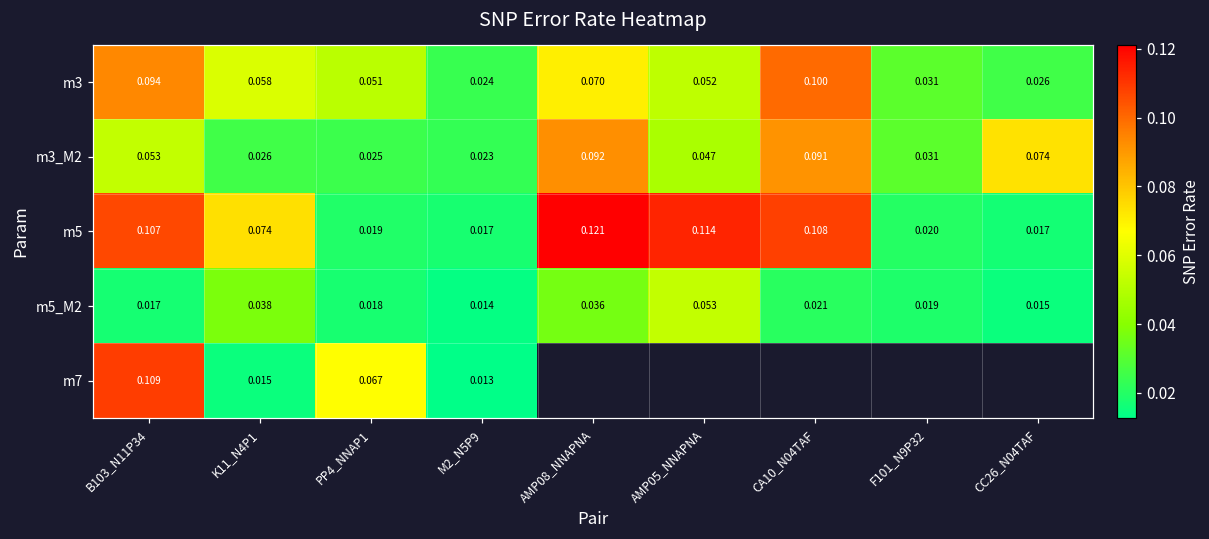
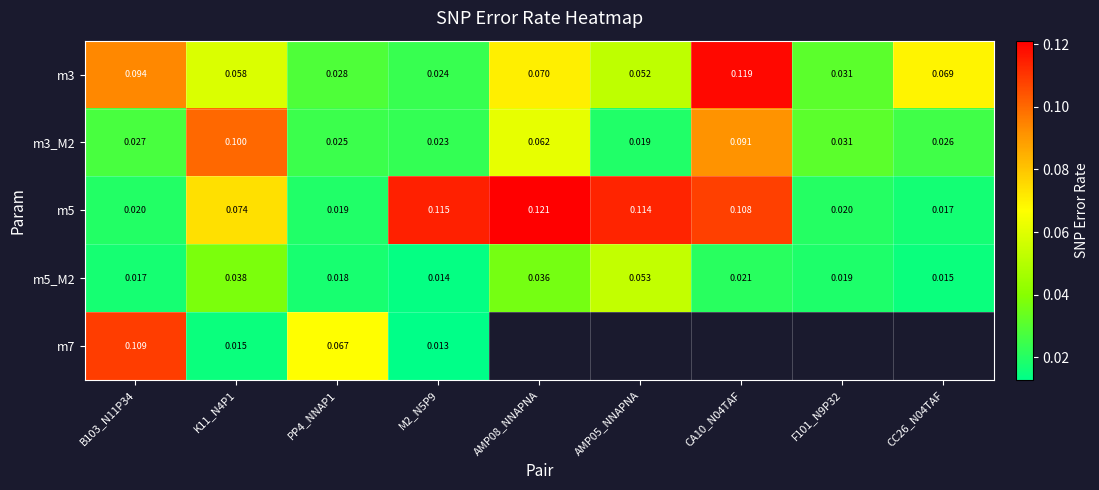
m3, PP4_NNAP1: 0.051 -> 0.028
m3, CA10_N04TAF: 0.100 -> 0.119
m3, CC26_N04TAF: 0.026 -> 0.069
m3_M2, B103_N11P34: 0.053 -> 0.027
m3_M2, K11_N4P1: 0.026 -> 0.100
m3_M2, AMP08_NNAPNA: 0.092 -> 0.062
m3_M2, AMP05_NNAPNA: 0.047 -> 0.019
m3_M2, CC26_N04TAF: 0.074 -> 0.026
m5, B103_N11P34: 0.107 -> 0.020
m5, M2_N5P9: 0.017 -> 0.115
